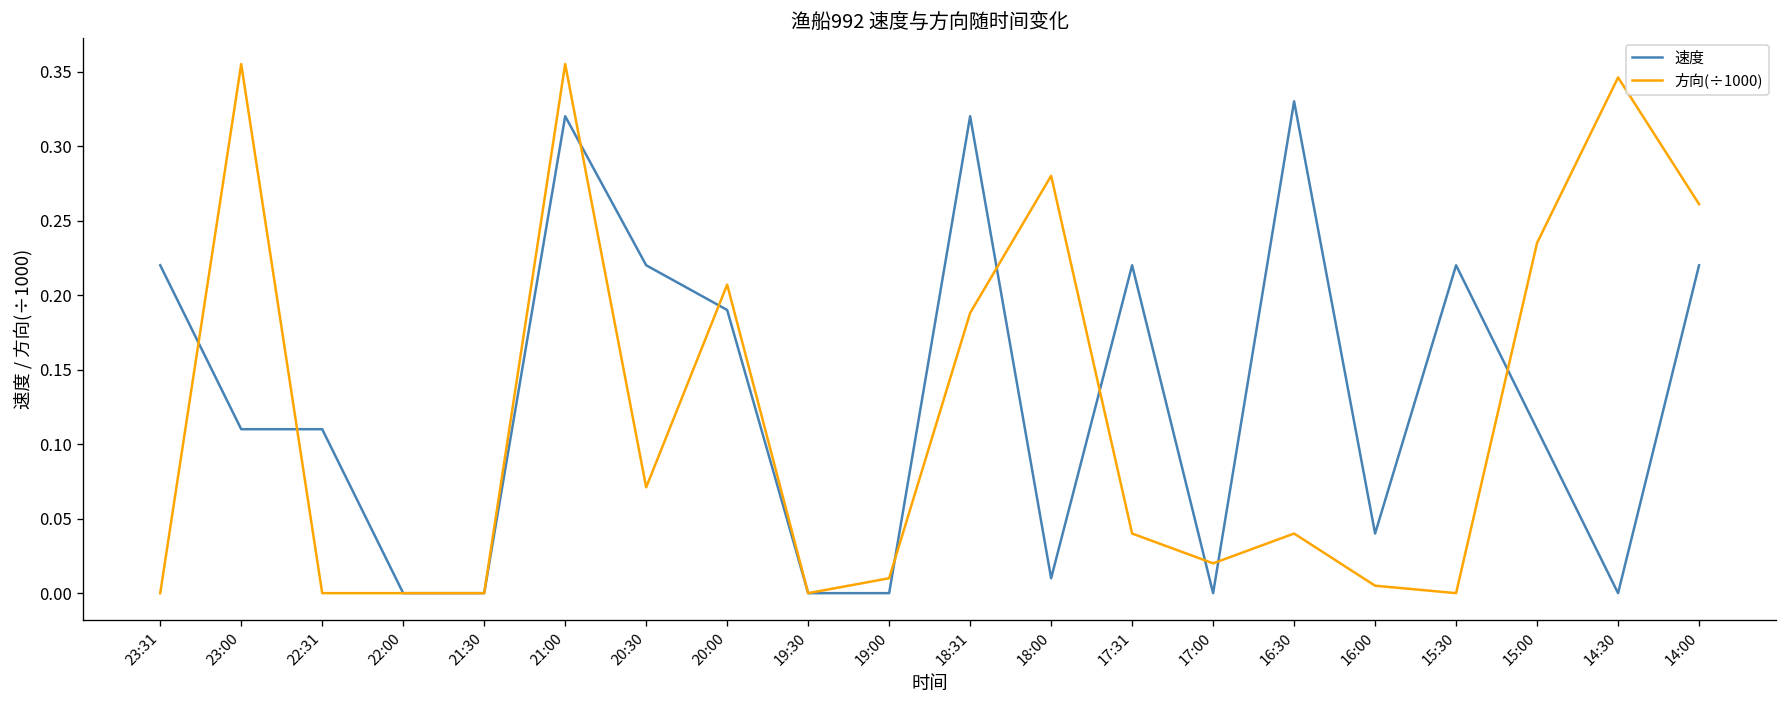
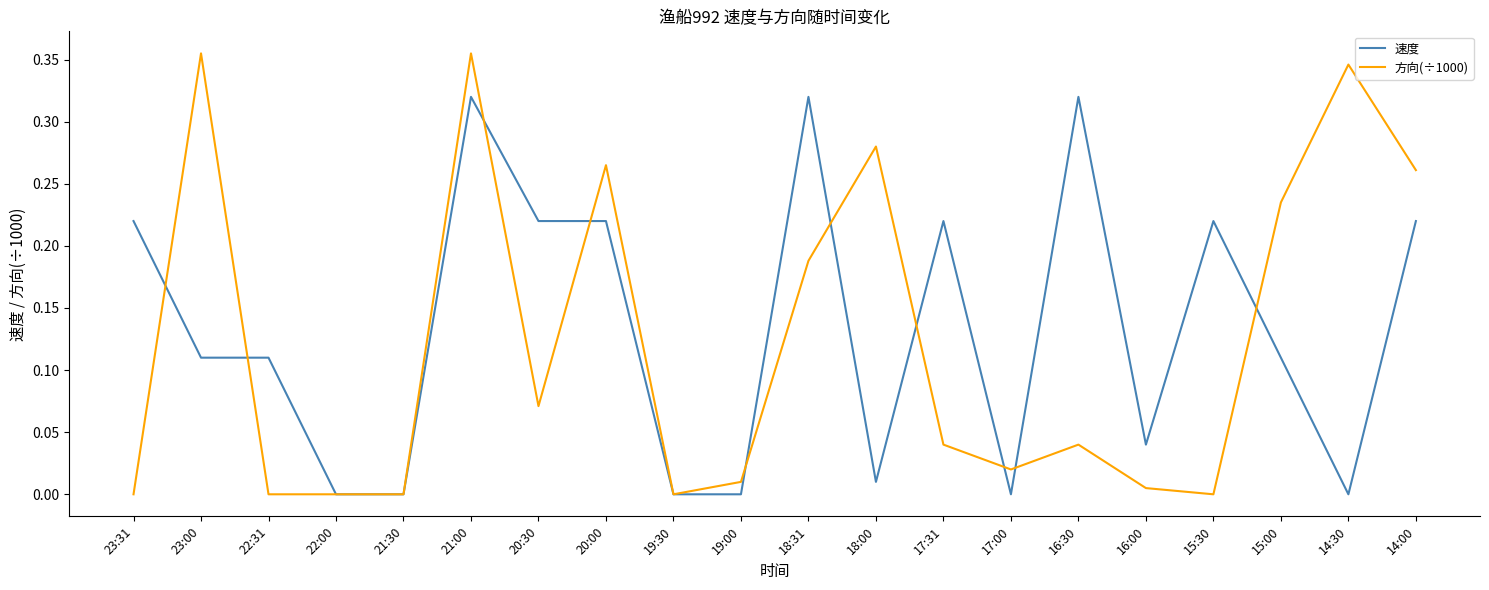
速度, 20:00: 0.19 -> 0.22
方向(÷1000), 20:00: 0.207 -> 0.265
速度, 16:30: 0.33 -> 0.32
